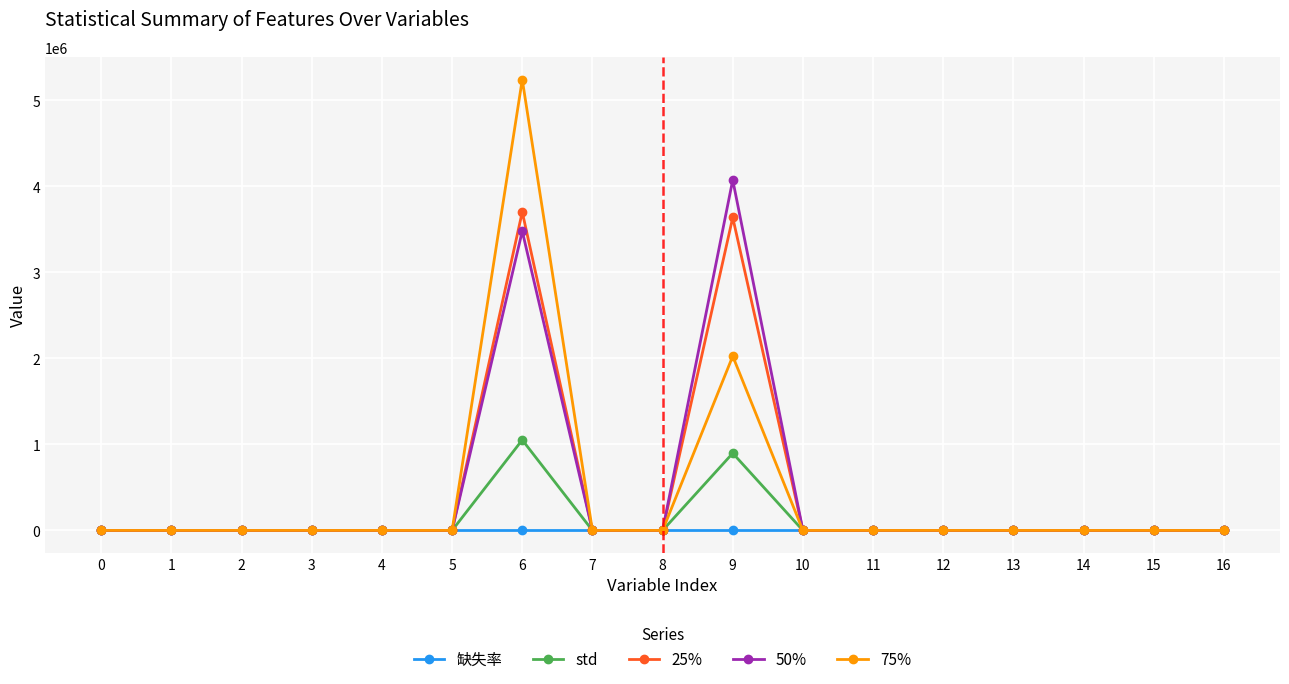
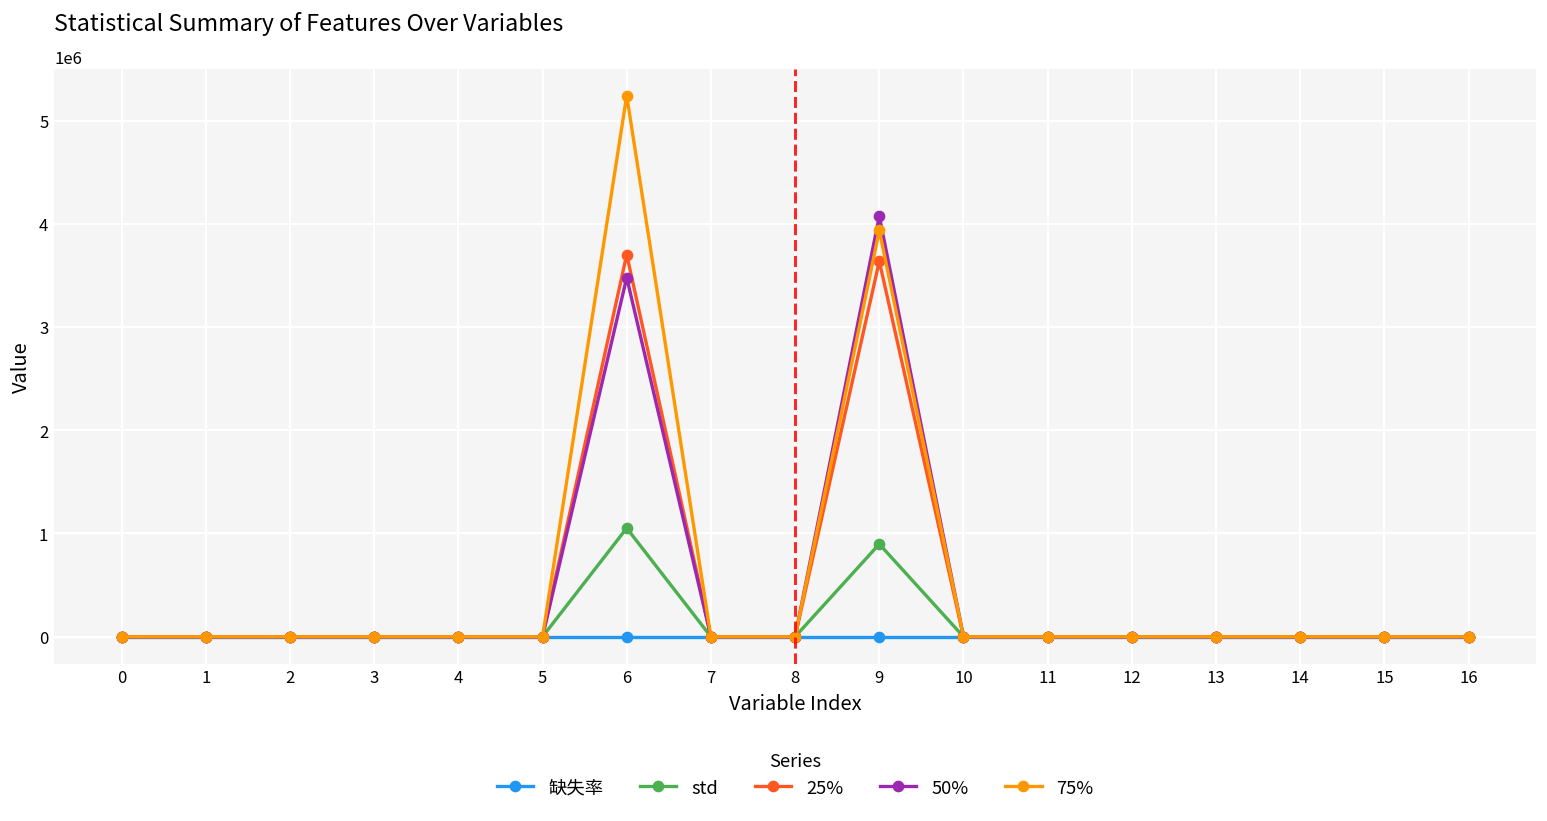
75%, 9: 2000000 -> 3900000
